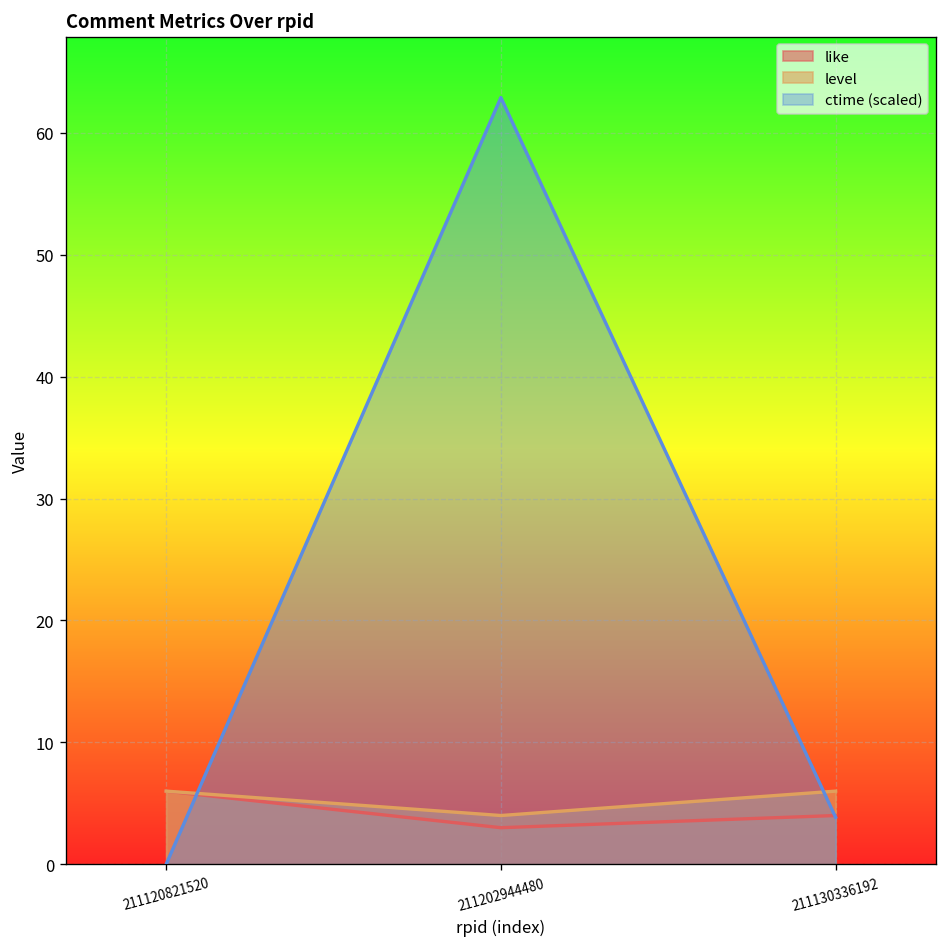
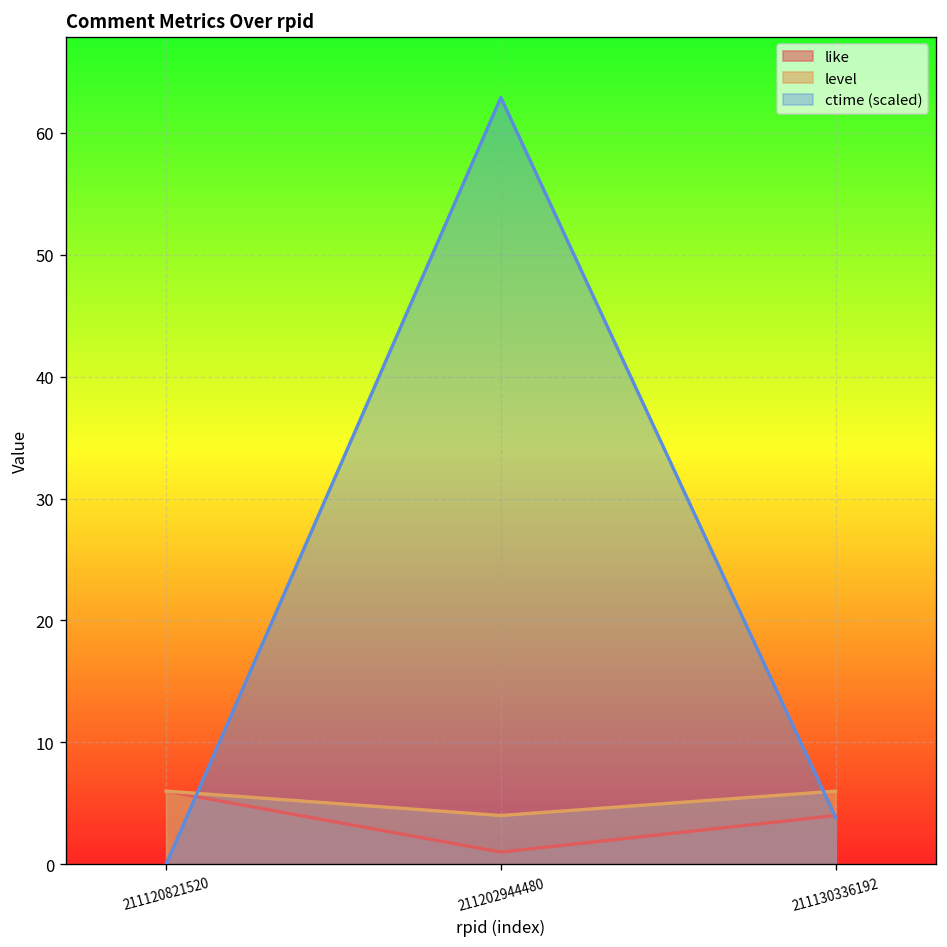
like, 211202944480: 3 -> 1
